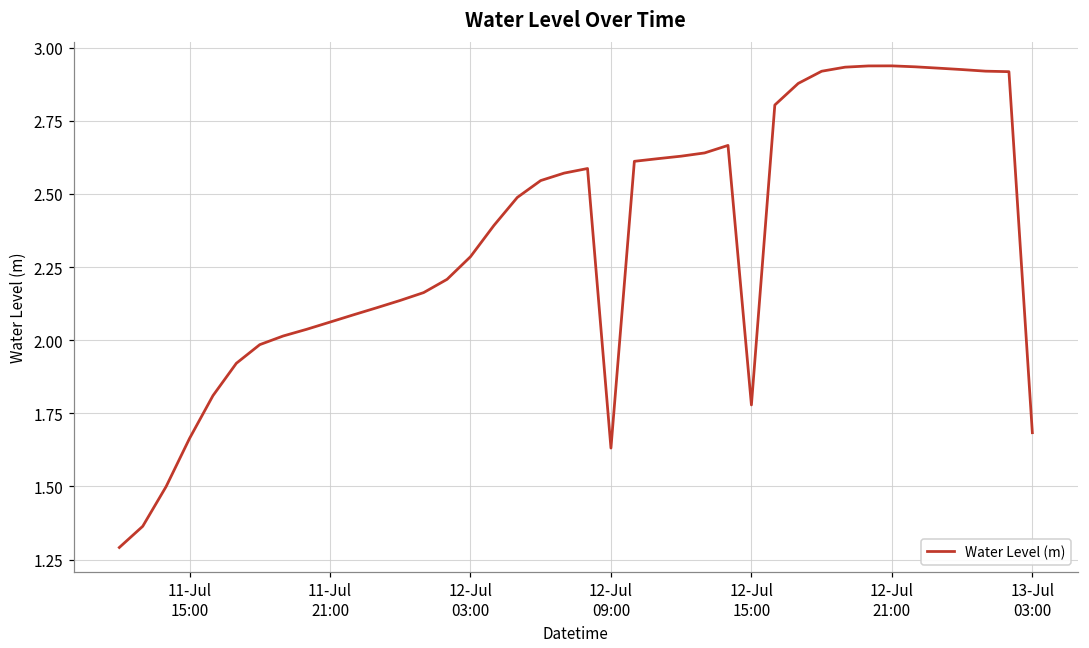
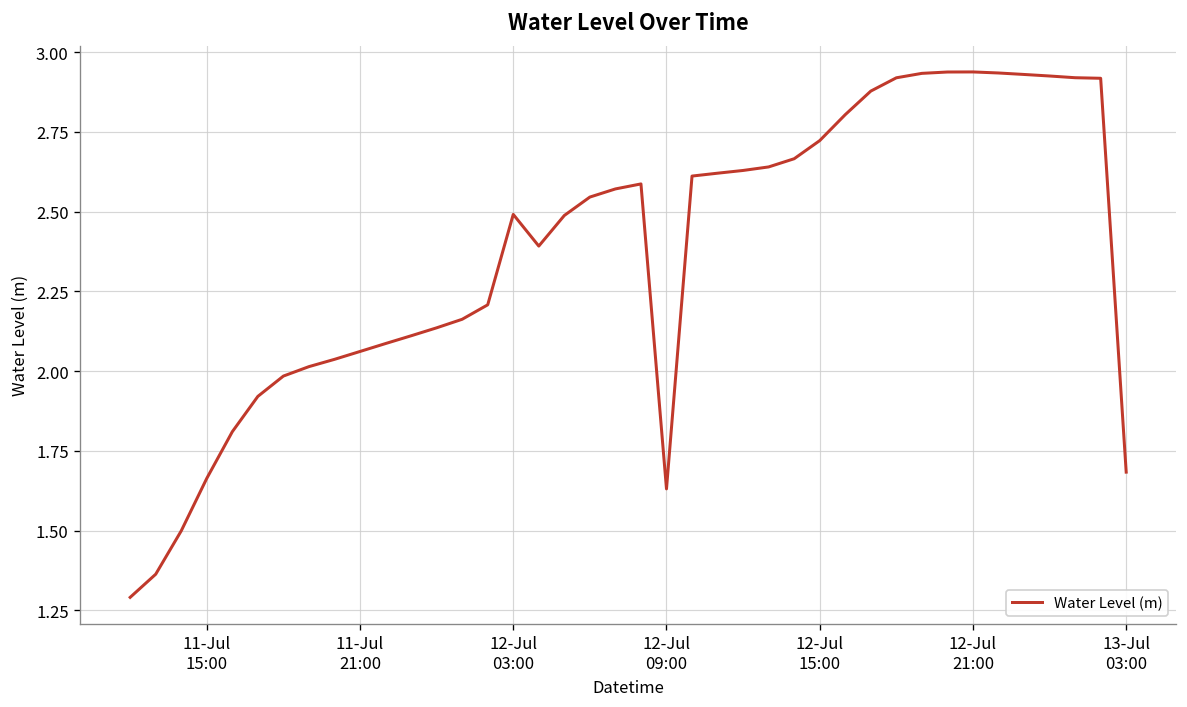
12-Jul 03:00: 2.29 -> 2.49
12-Jul 15:00: 1.78 -> 2.72
